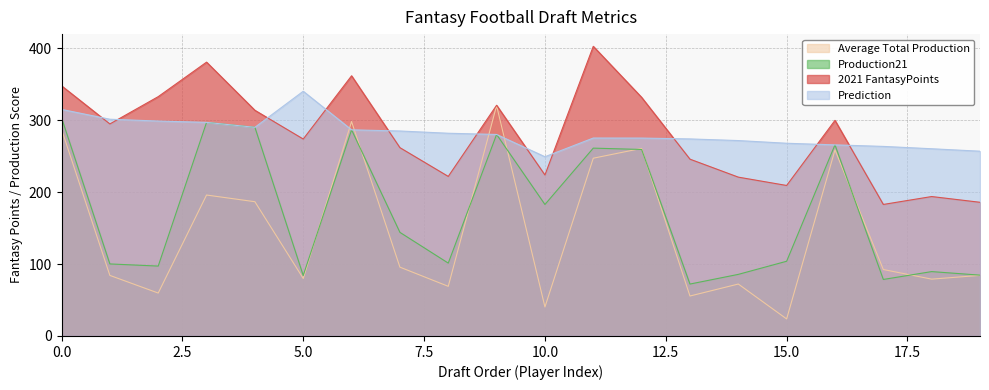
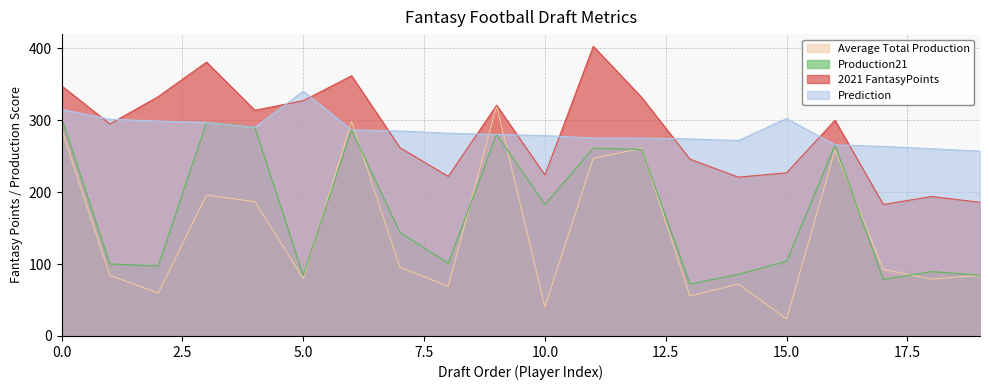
2021 FantasyPoints, 5.0: 270 -> 330
Prediction, 10.0: 250 -> 280
2021 FantasyPoints, 15.0: 210 -> 230
Prediction, 15.0: 270 -> 300
